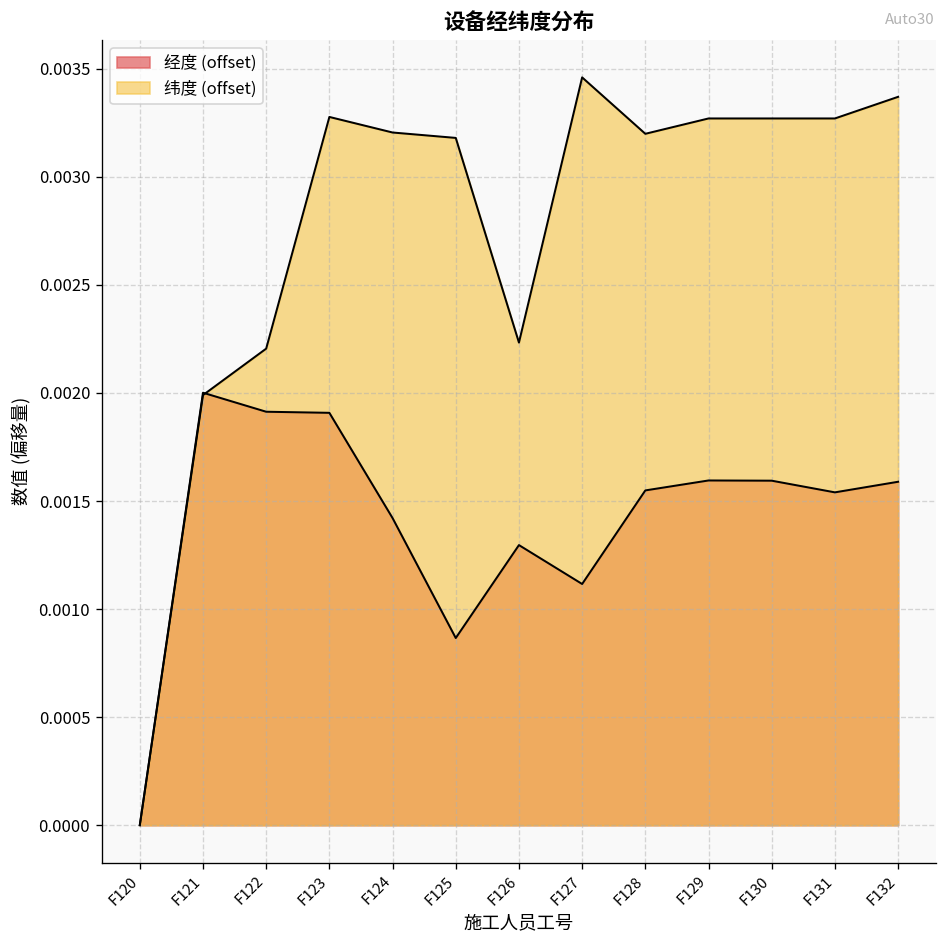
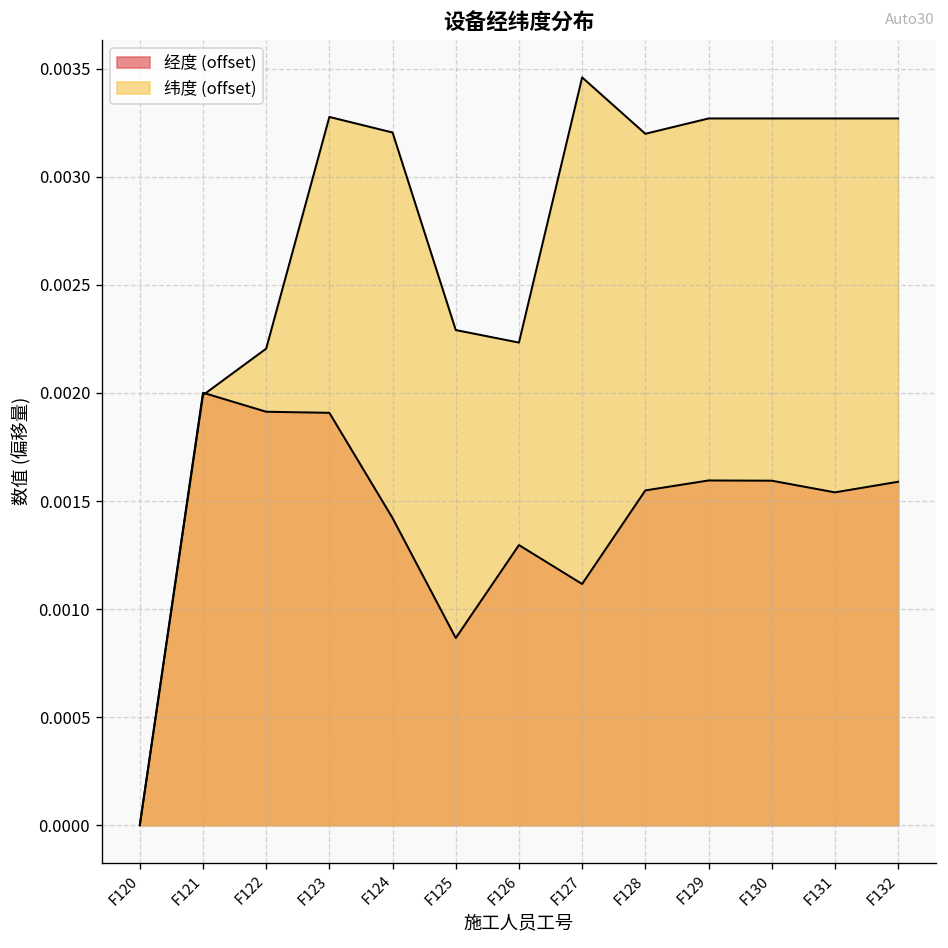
纬度 (offset), F125: 0.00318 -> 0.00229
纬度 (offset), F132: 0.00337 -> 0.00327
